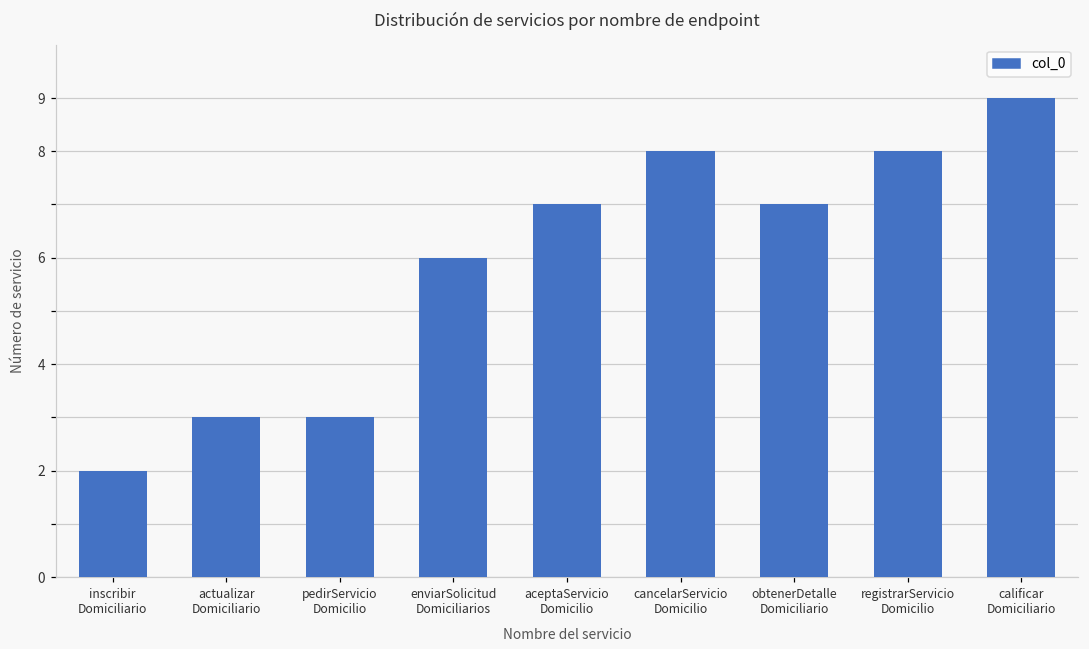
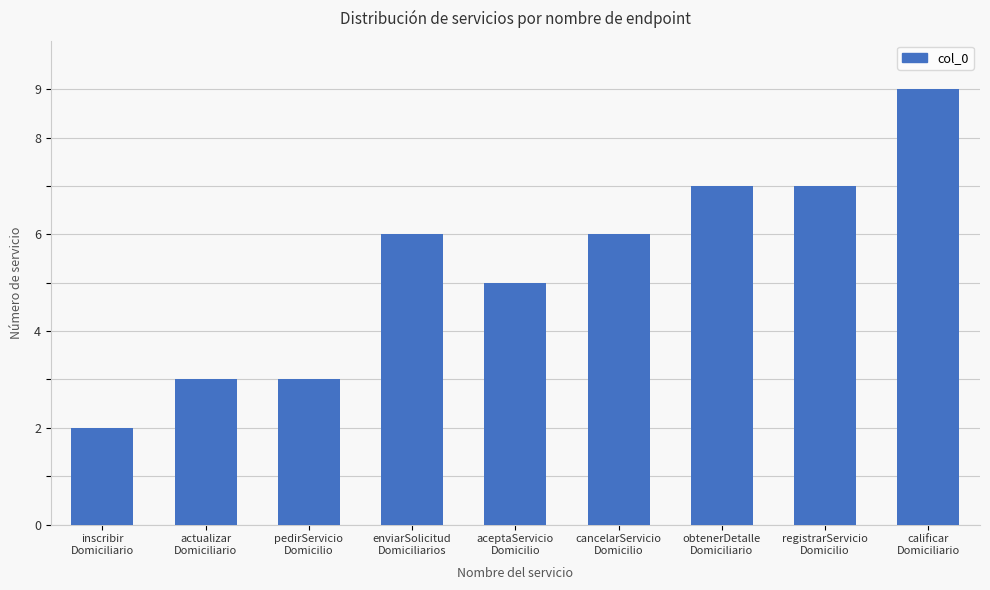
aceptaServicio Domicilio: 7 -> 5
cancelarServicio Domicilio: 8 -> 6
registrarServicio Domicilio: 8 -> 7
